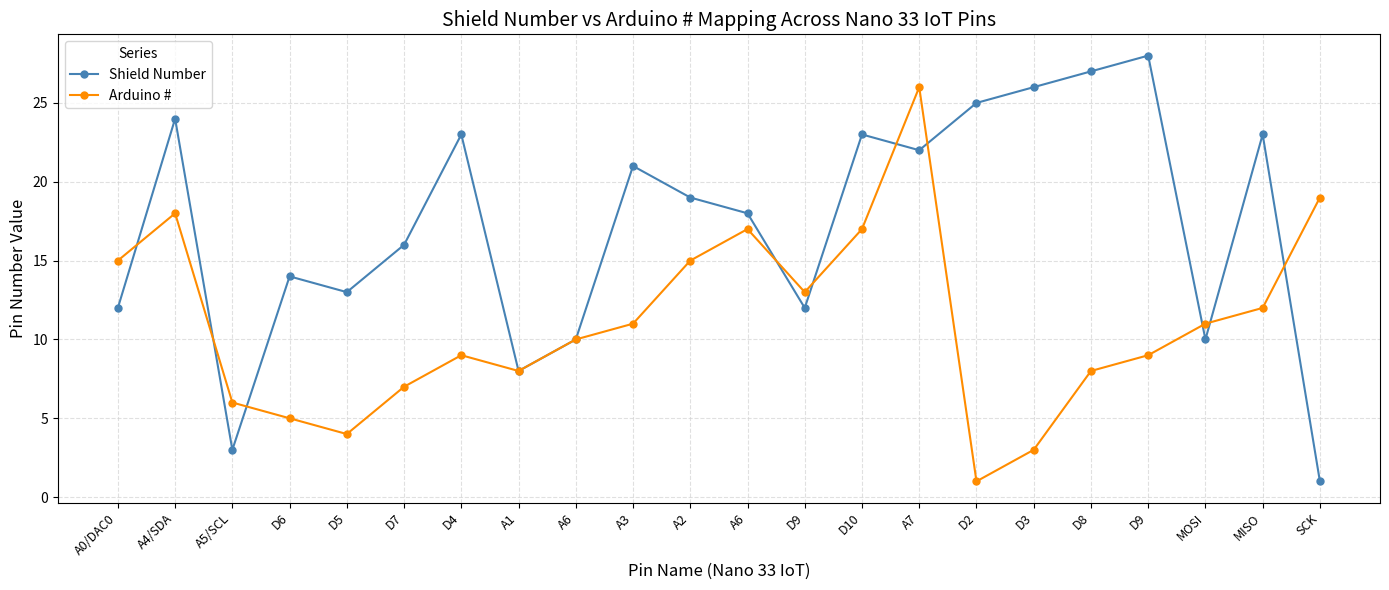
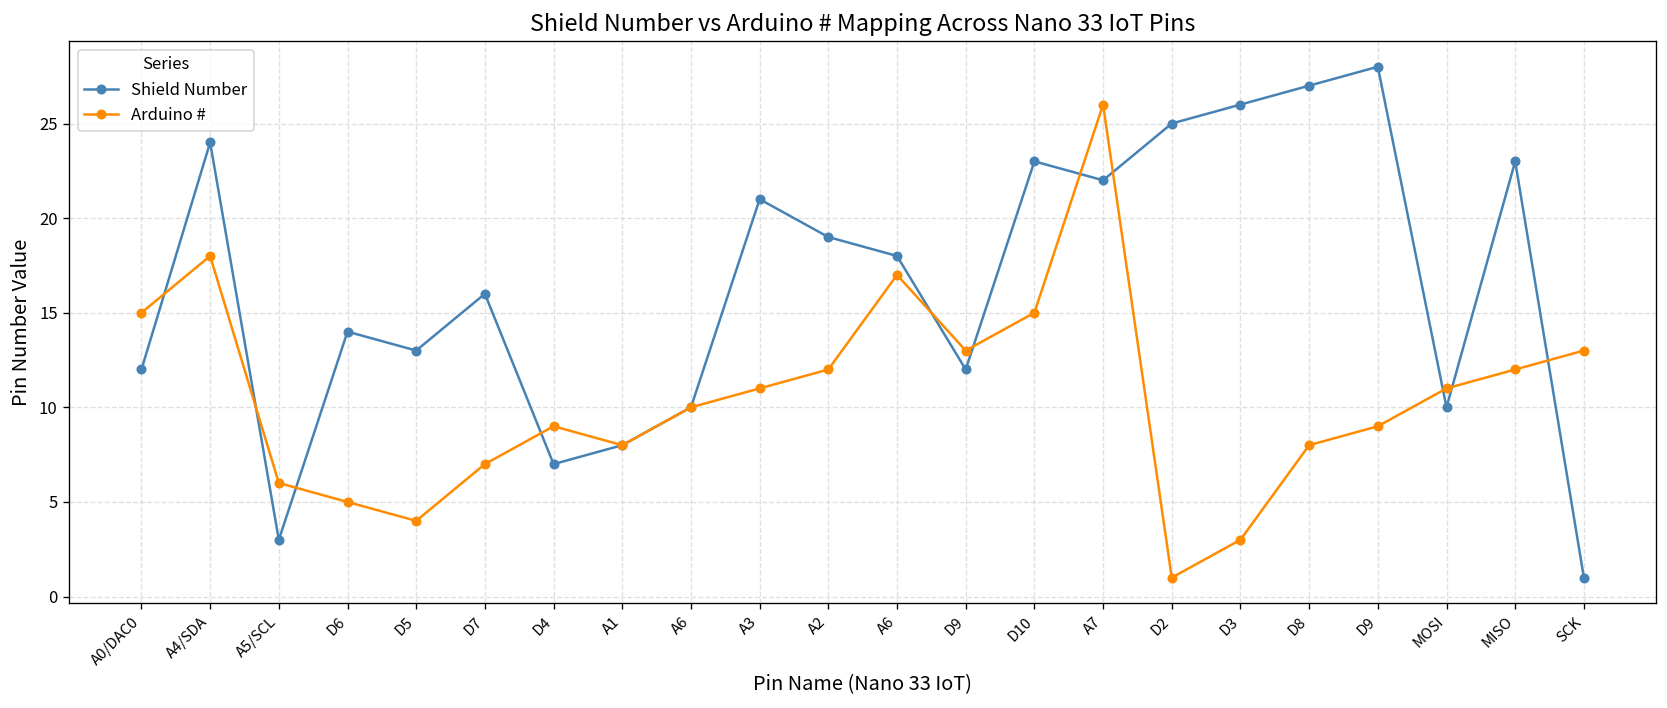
Shield Number, D4: 23 -> 7
Arduino #, A2: 15 -> 12
Arduino #, D10: 17 -> 15
Arduino #, SCK: 19 -> 13
